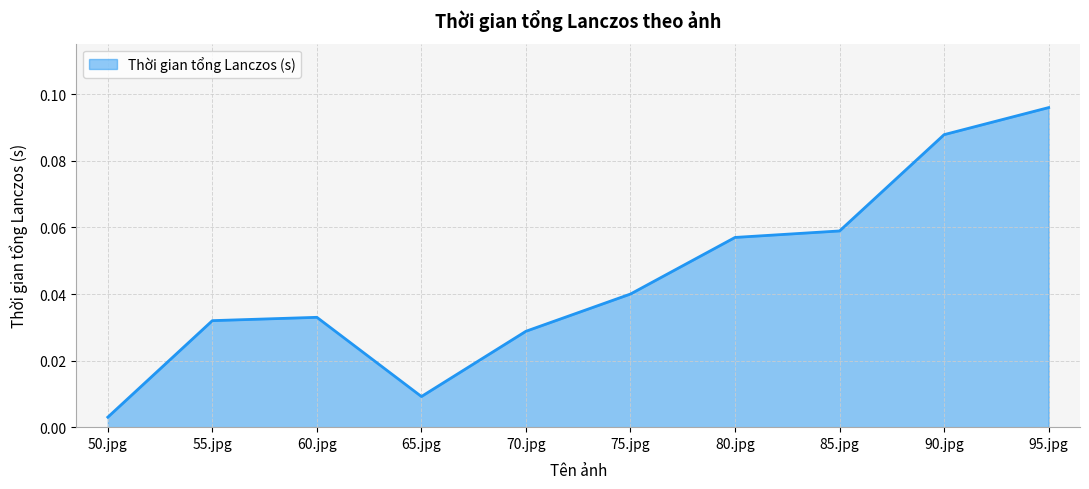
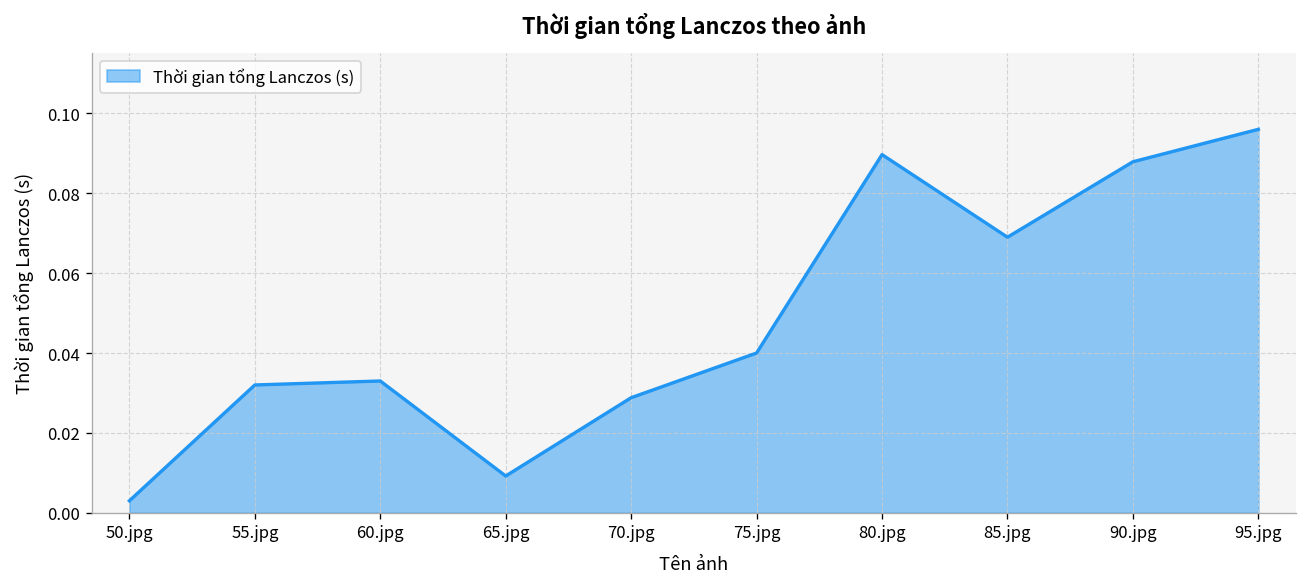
80.jpg: 0.057 -> 0.090
85.jpg: 0.059 -> 0.069
